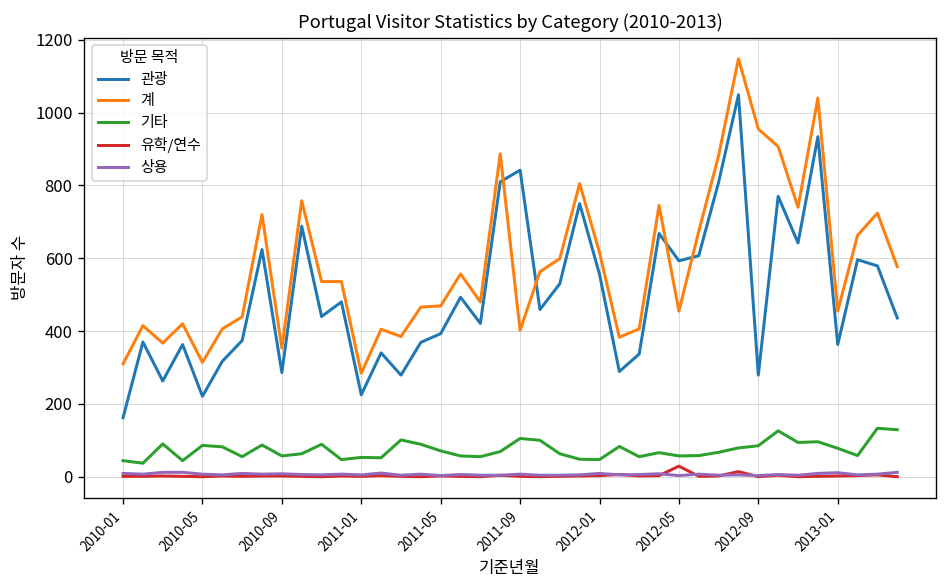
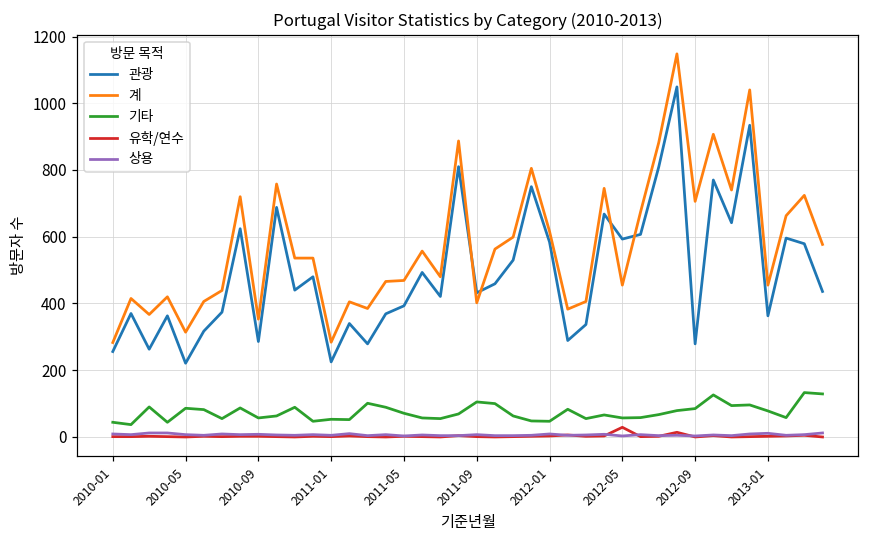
관광, 2010-01: 160 -> 260
계, 2010-01: 310 -> 280
관광, 2011-09: 840 -> 430
관광, 2012-01: 560 -> 580
계, 2012-09: 960 -> 710
